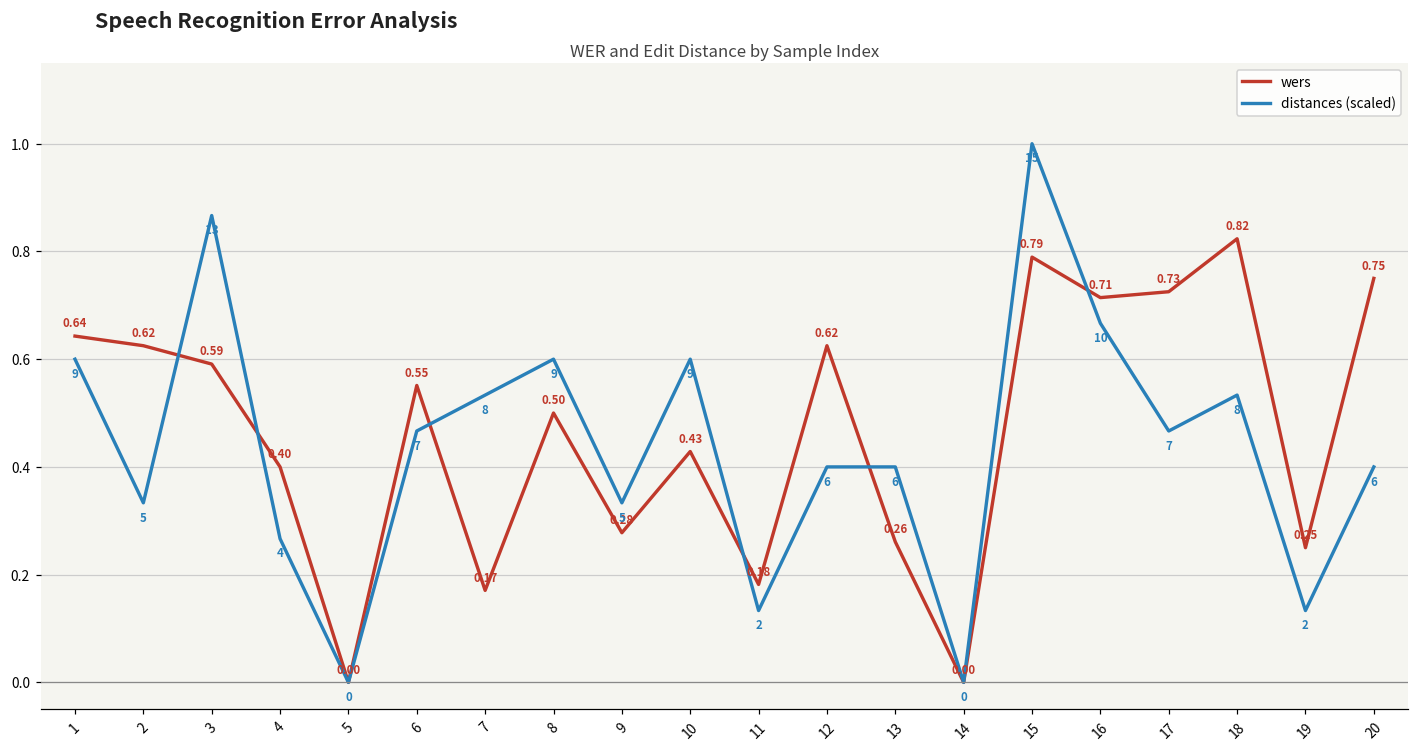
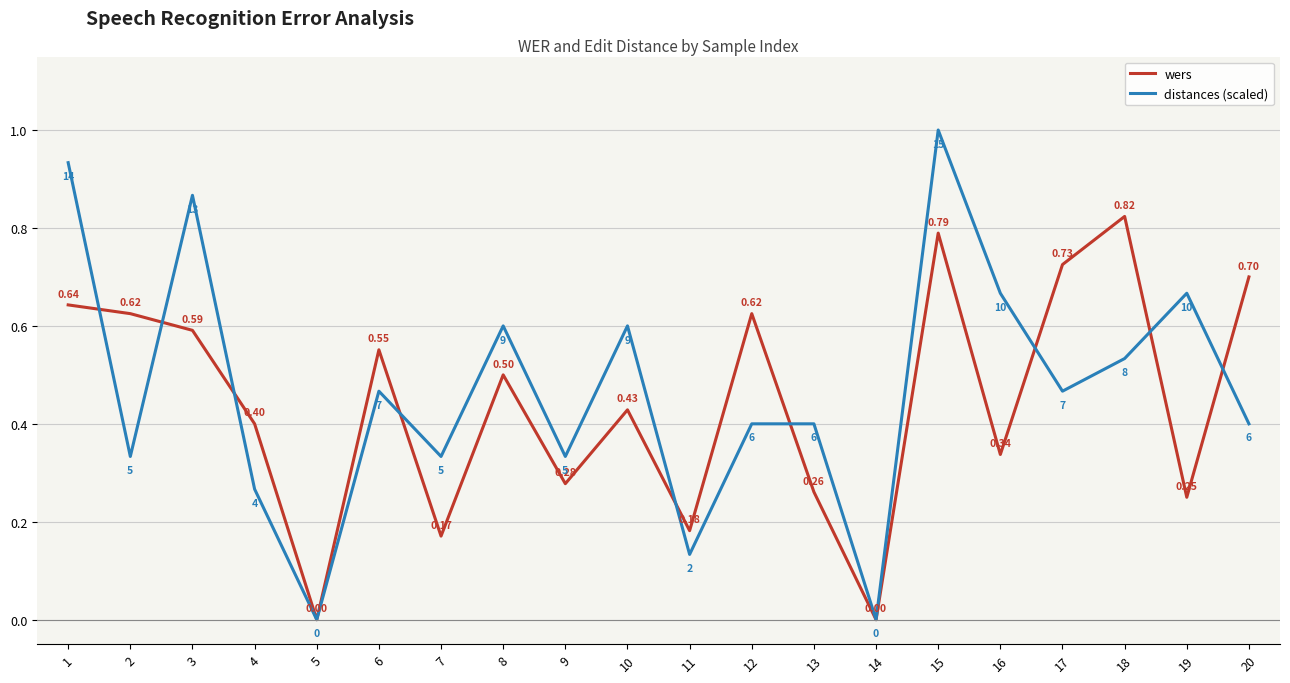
distances (scaled), 1: 9 -> 14
distances (scaled), 7: 8 -> 5
wers, 16: 0.71 -> 0.34
distances (scaled), 19: 2 -> 10
wers, 20: 0.75 -> 0.70
